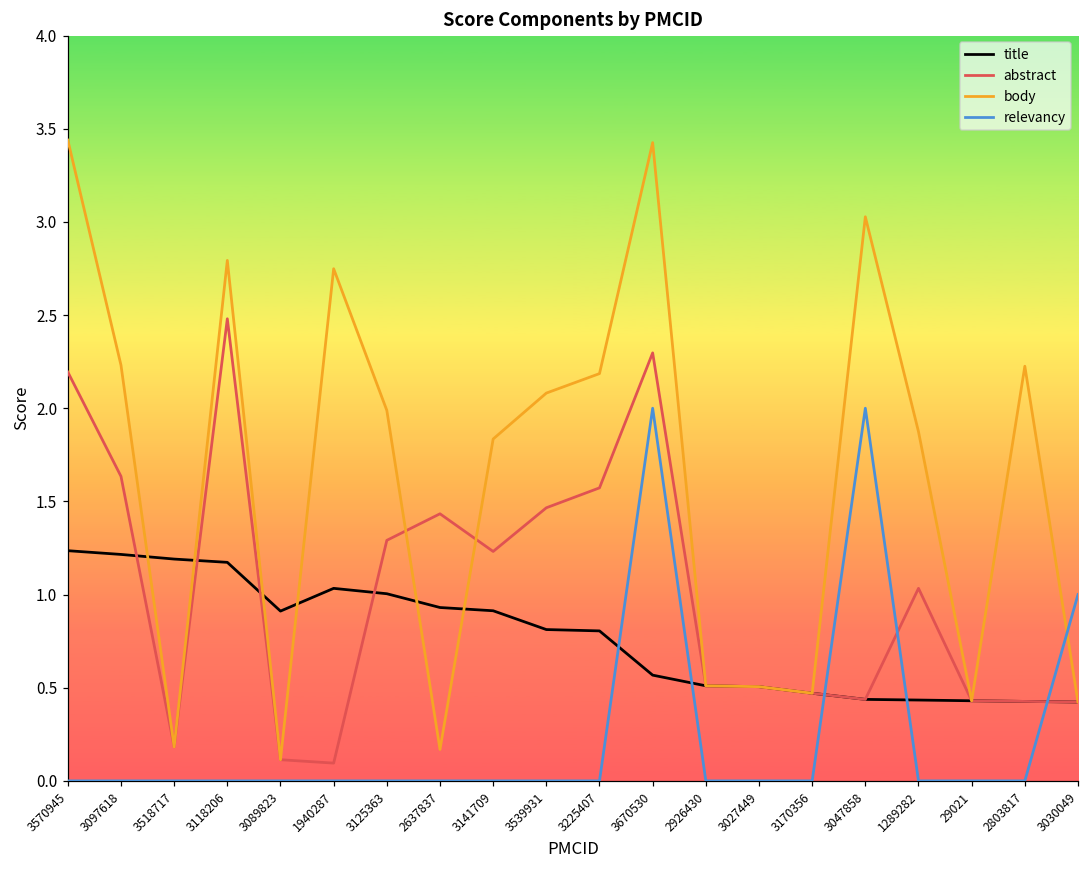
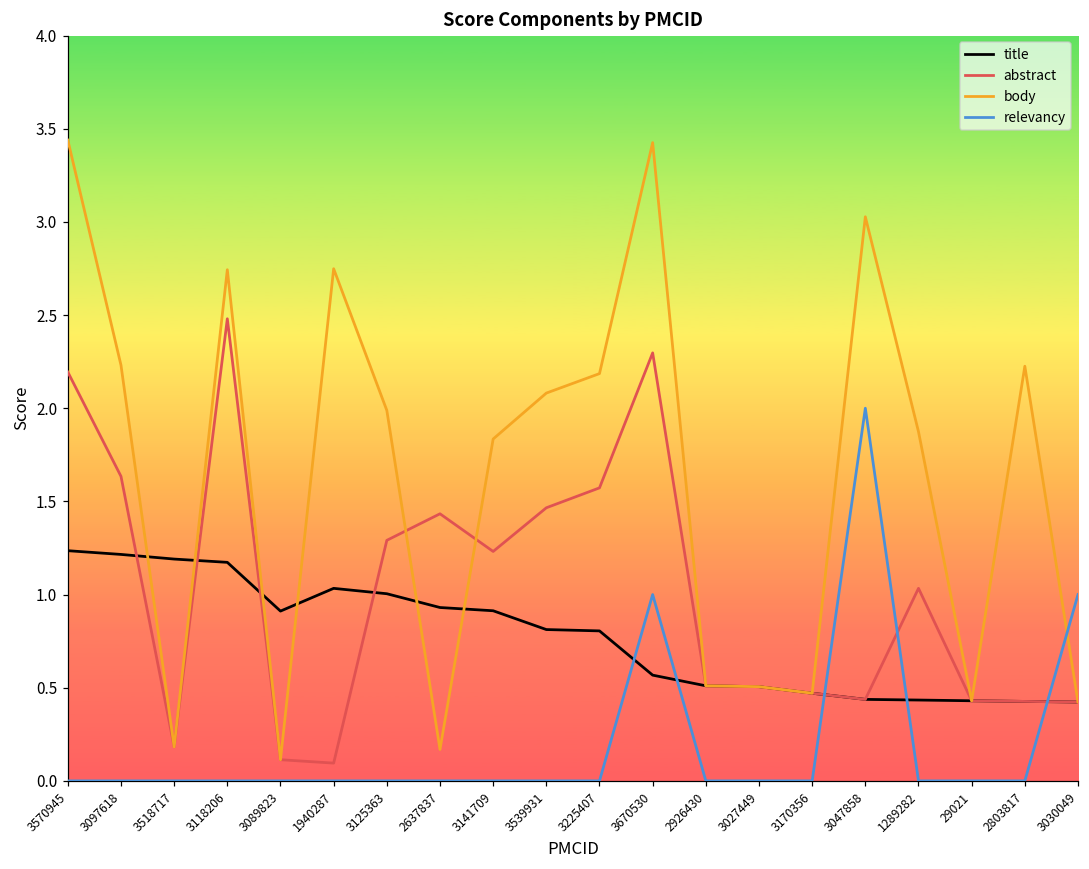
body, 3118206: 2.79 -> 2.74
relevancy, 3670530: 2 -> 1
